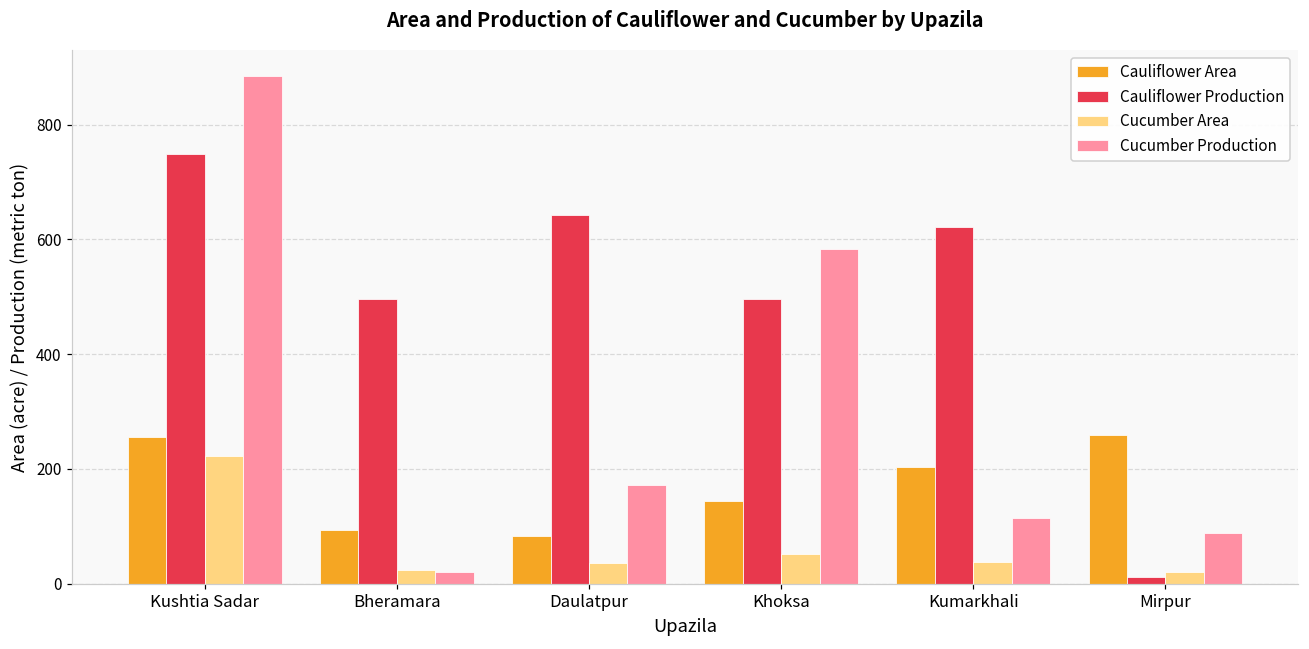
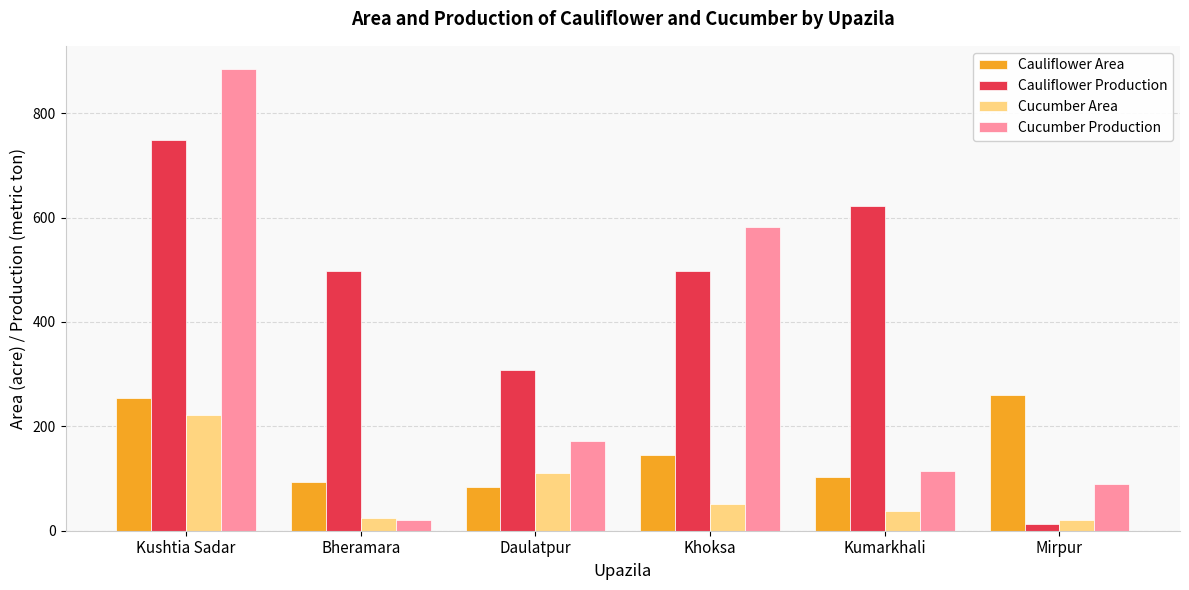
Cauliflower Production, Daulatpur: 640 -> 310
Cucumber Area, Daulatpur: 40 -> 110
Cauliflower Area, Kumarkhali: 200 -> 100
